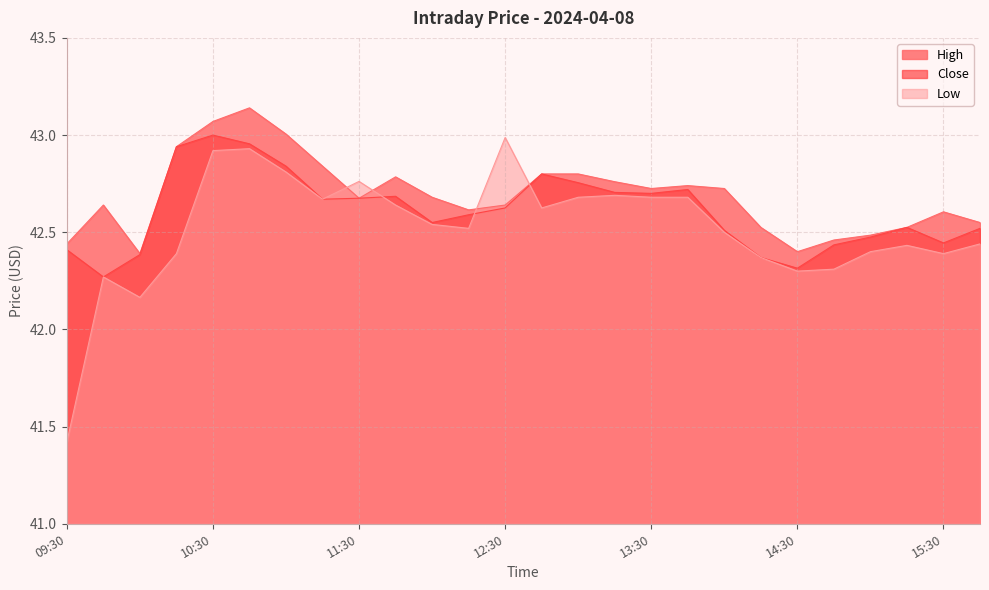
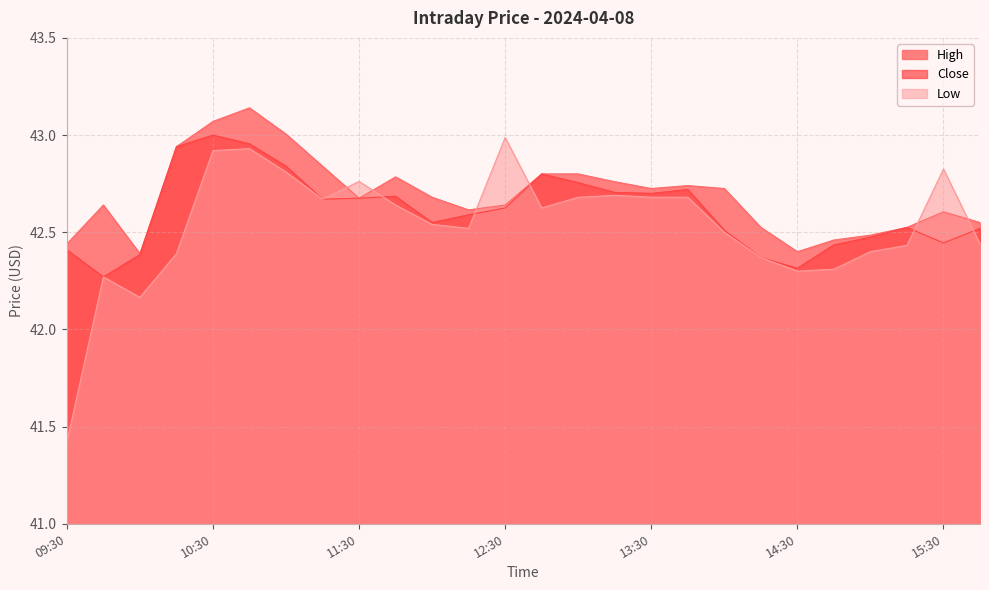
Low, 15:30: 42.39 -> 42.83
